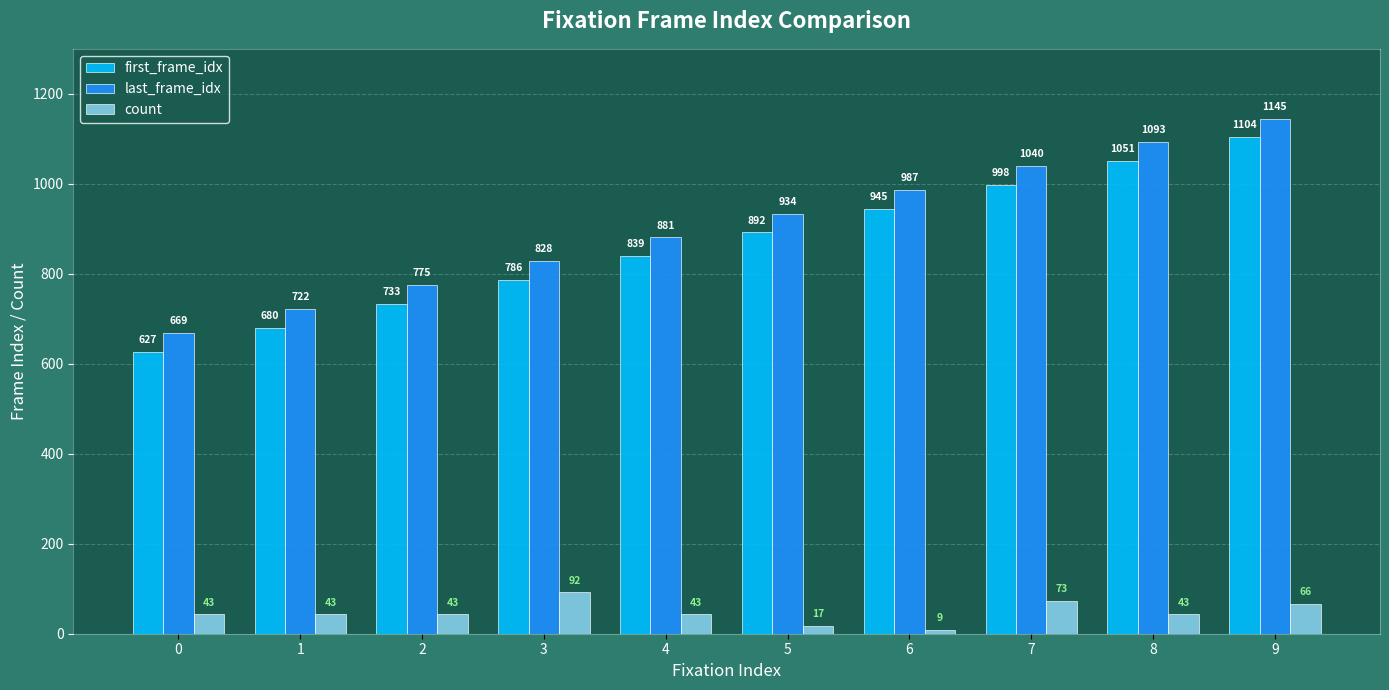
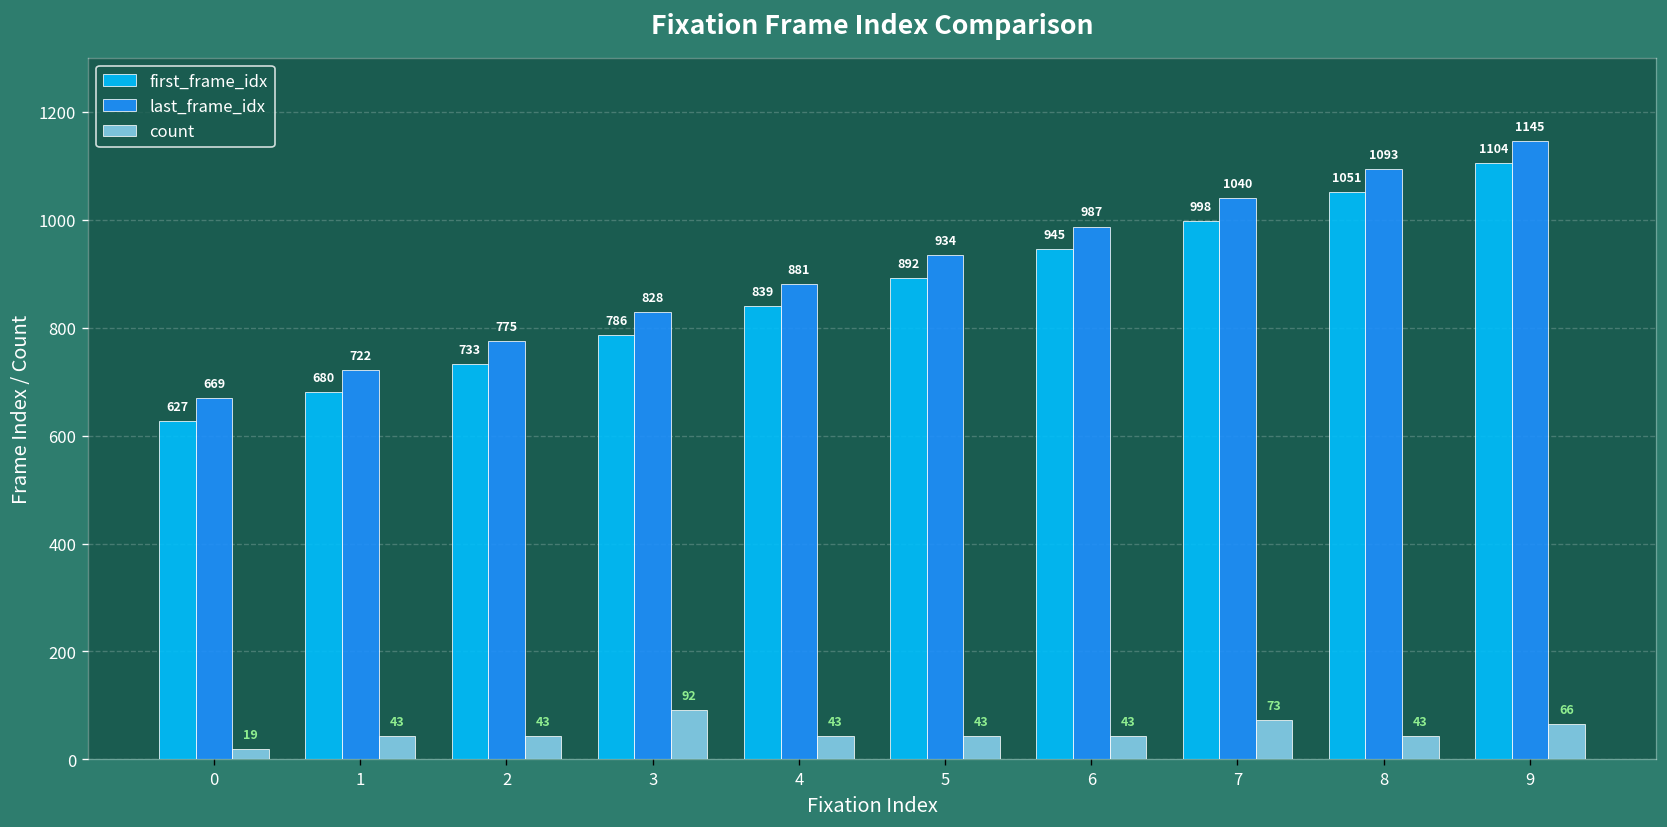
count, 0: 43 -> 19
count, 5: 17 -> 43
count, 6: 9 -> 43
